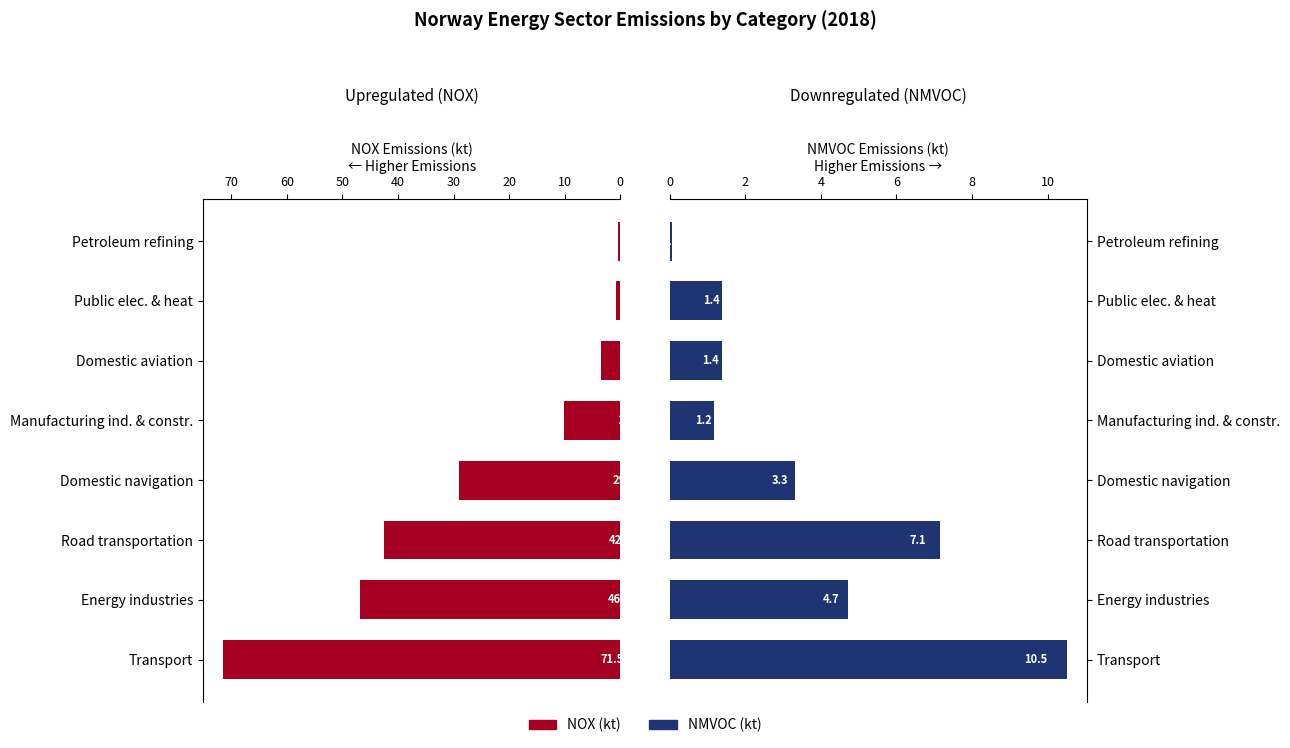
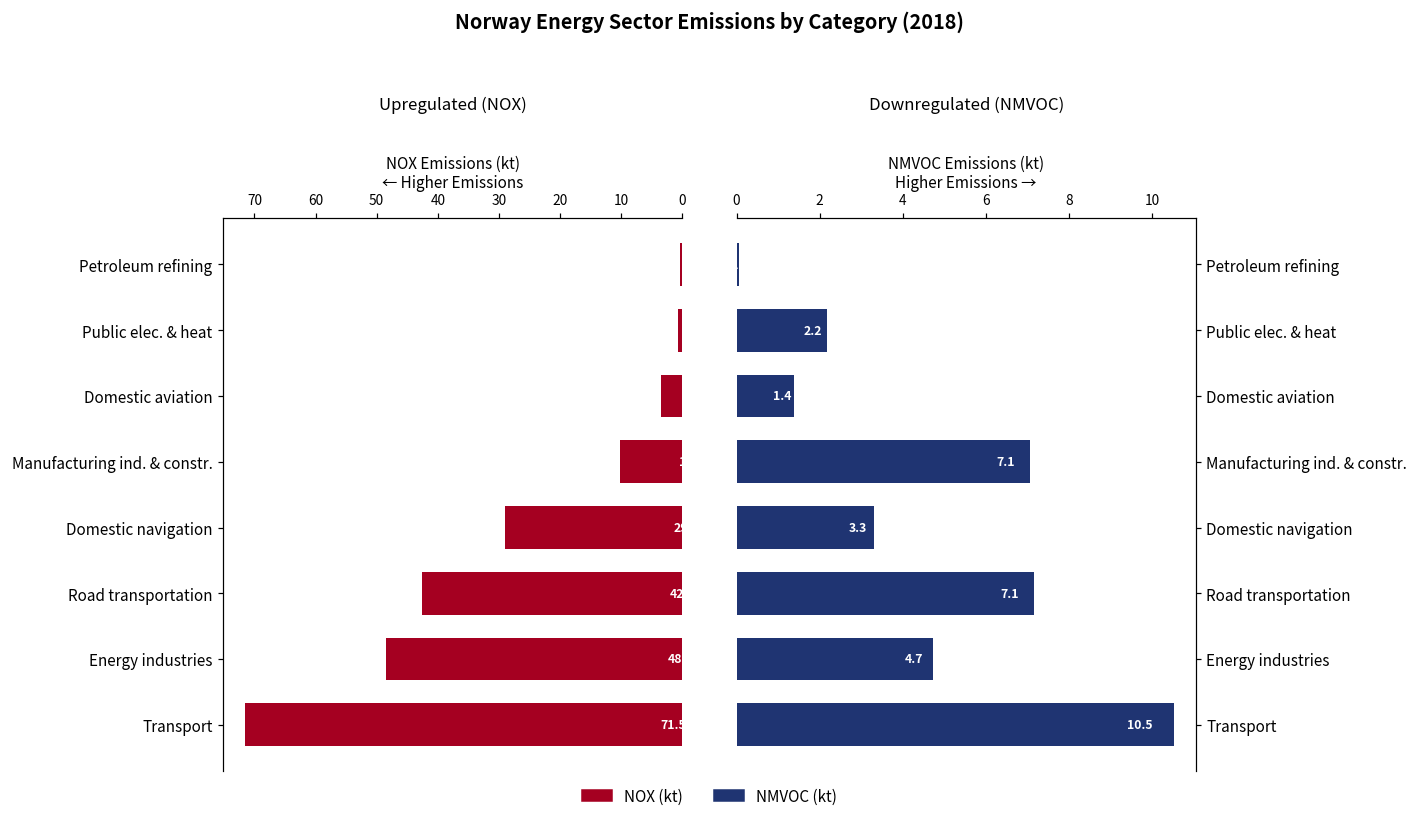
Upregulated (NOX), Energy industries: 47 -> 48
Downregulated (NMVOC), Public elec. & heat: 1.4 -> 2.2
Downregulated (NMVOC), Manufacturing ind. & constr.: 1.2 -> 7.1
